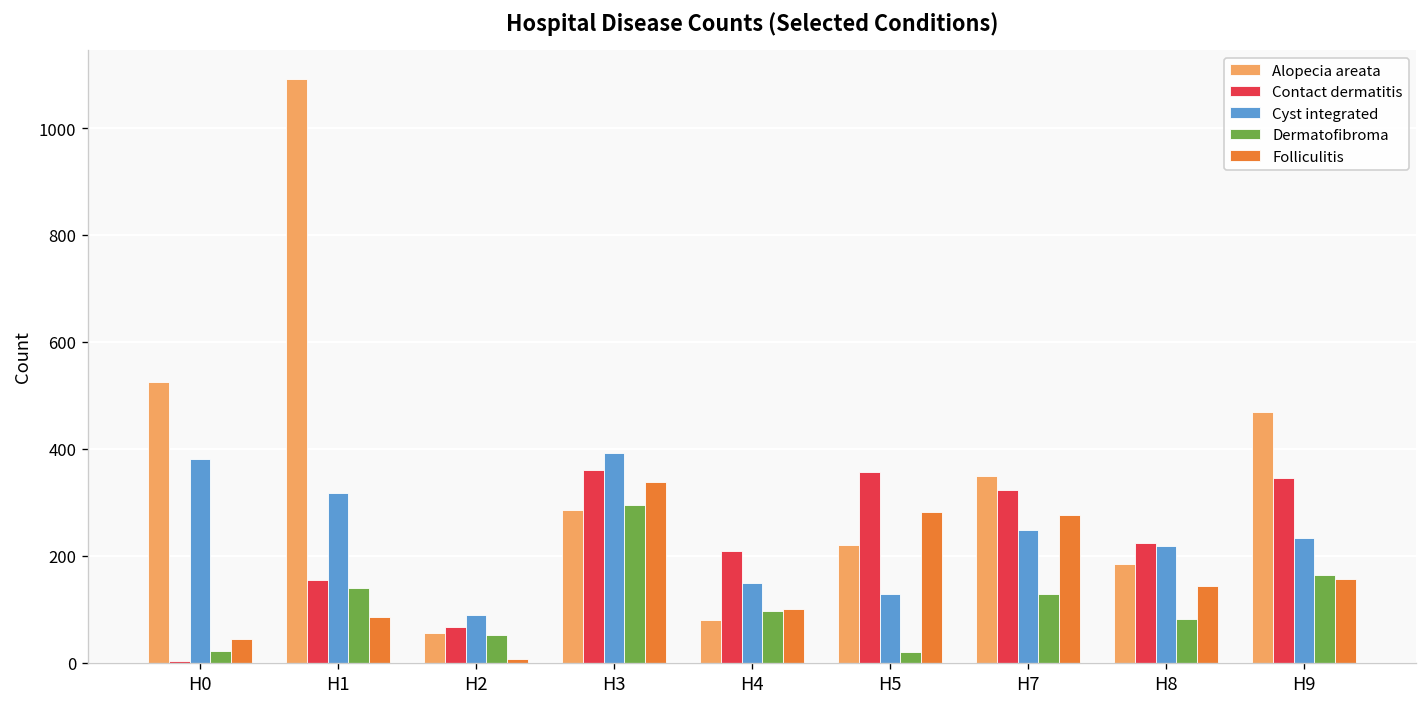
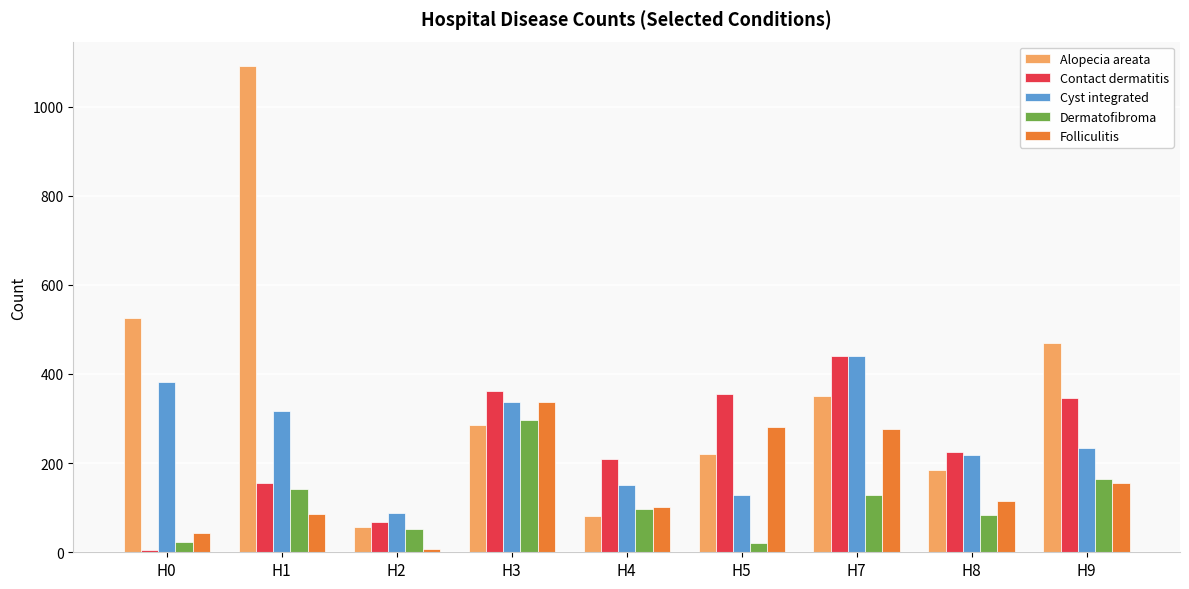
Cyst integrated, H3: 390 -> 340
Contact dermatitis, H7: 320 -> 440
Cyst integrated, H7: 250 -> 440
Folliculitis, H8: 140 -> 120
